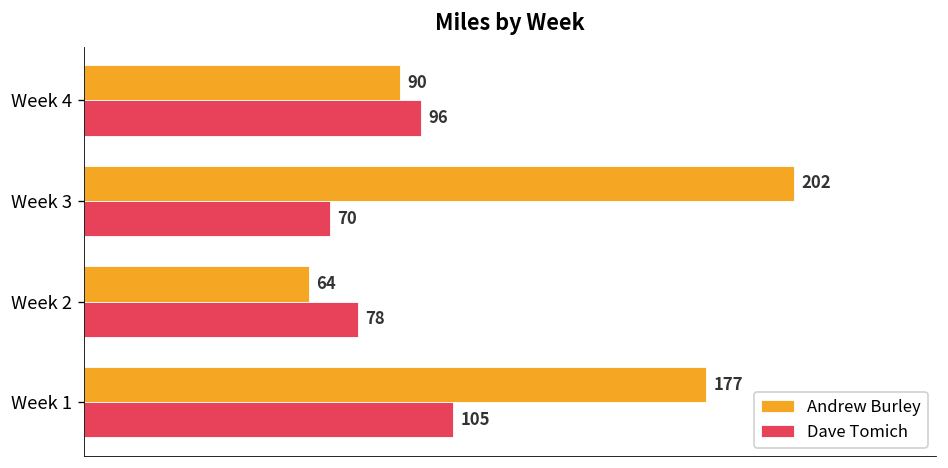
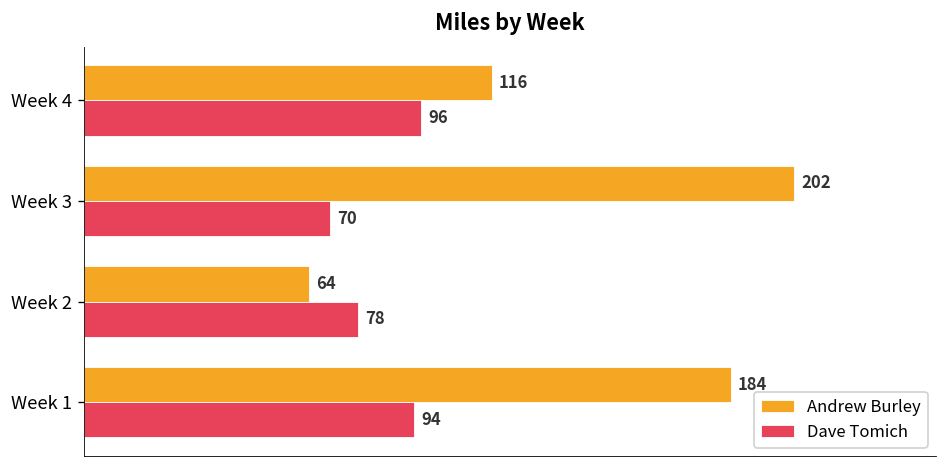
Andrew Burley, Week 4: 90 -> 116
Andrew Burley, Week 1: 177 -> 184
Dave Tomich, Week 1: 105 -> 94
